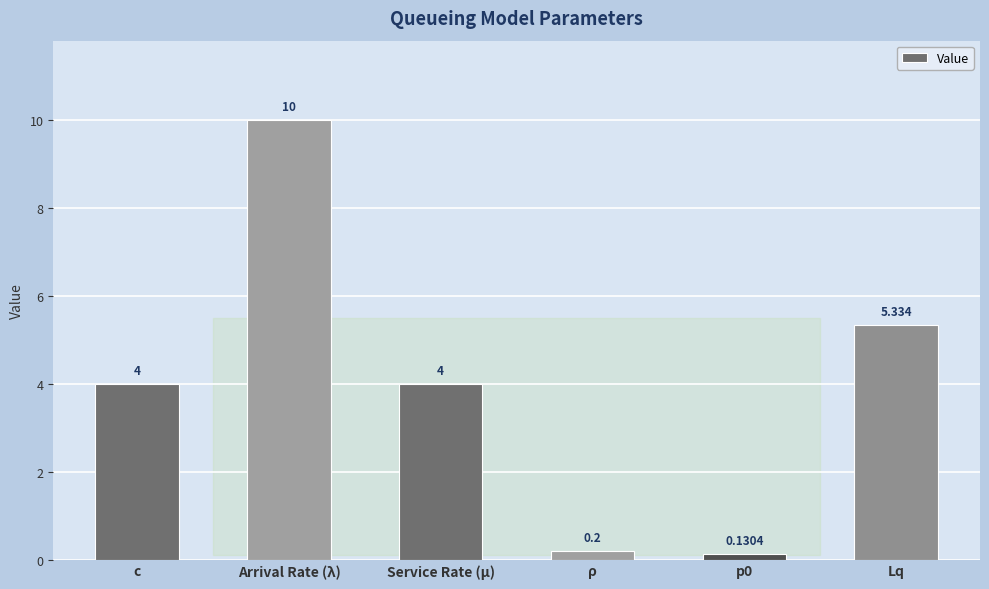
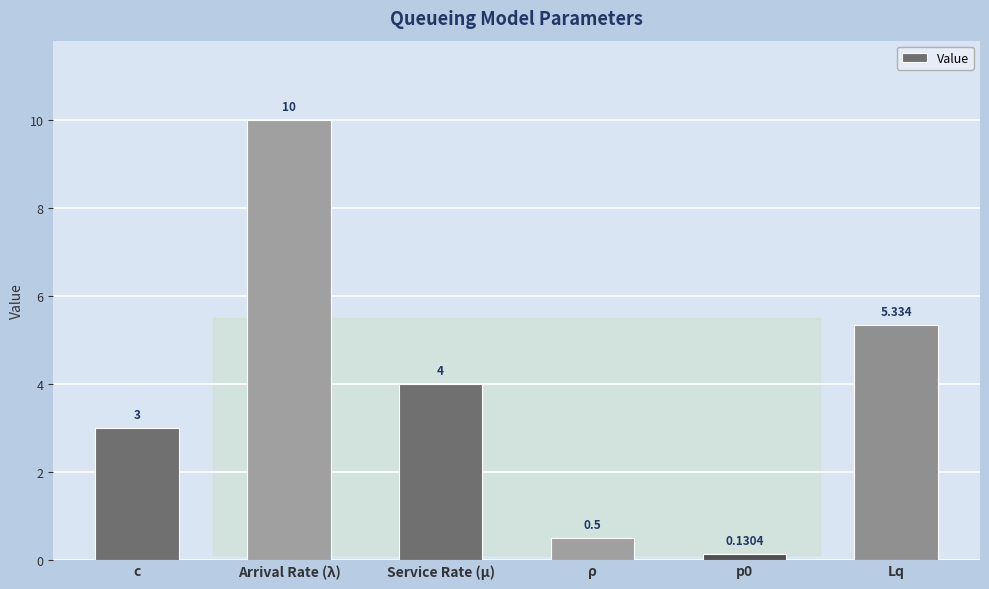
c: 4 -> 3
ρ: 0.2 -> 0.5
